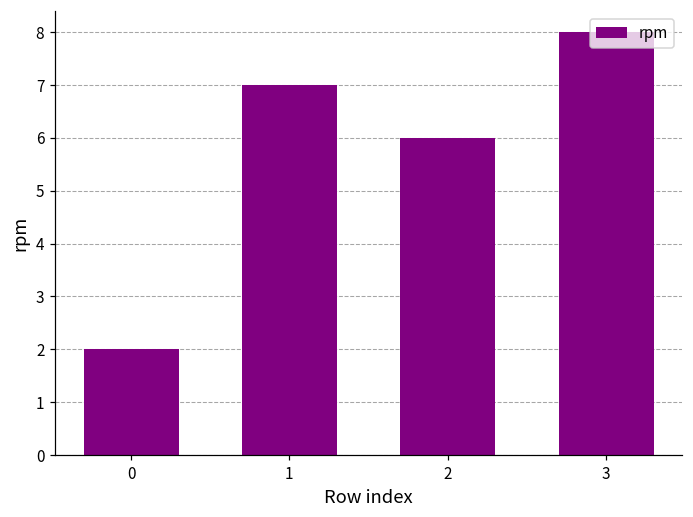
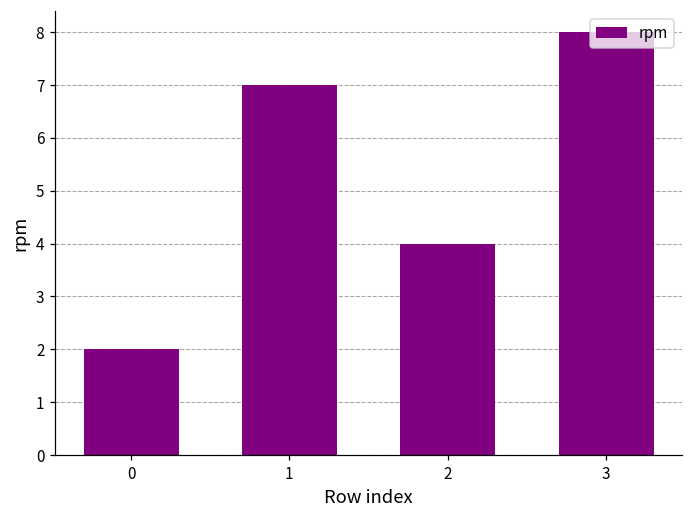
2: 6 -> 4
